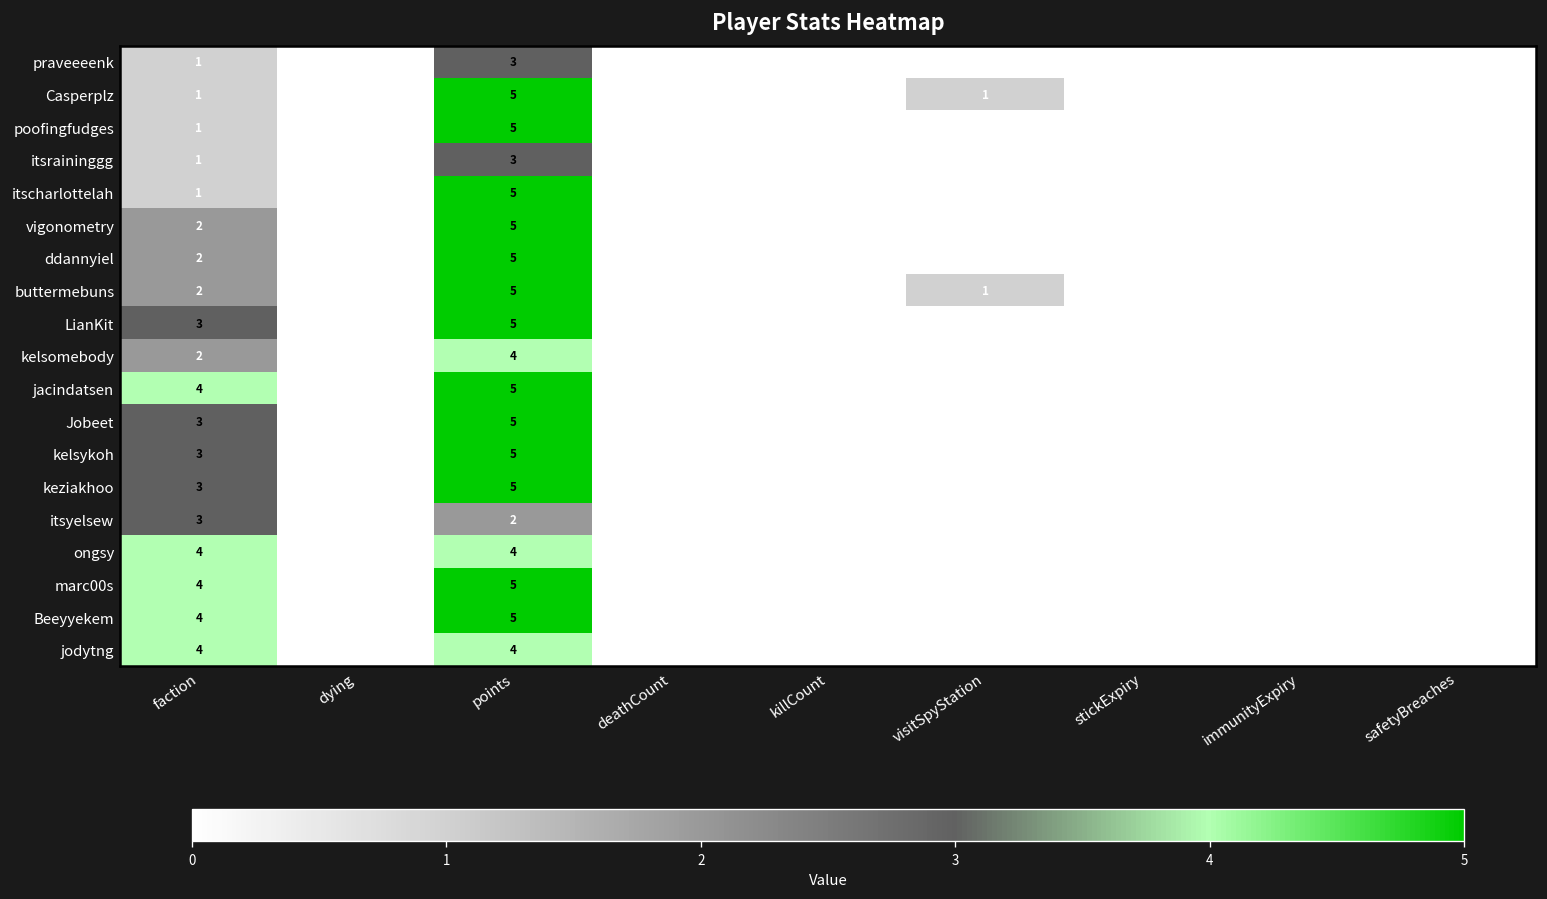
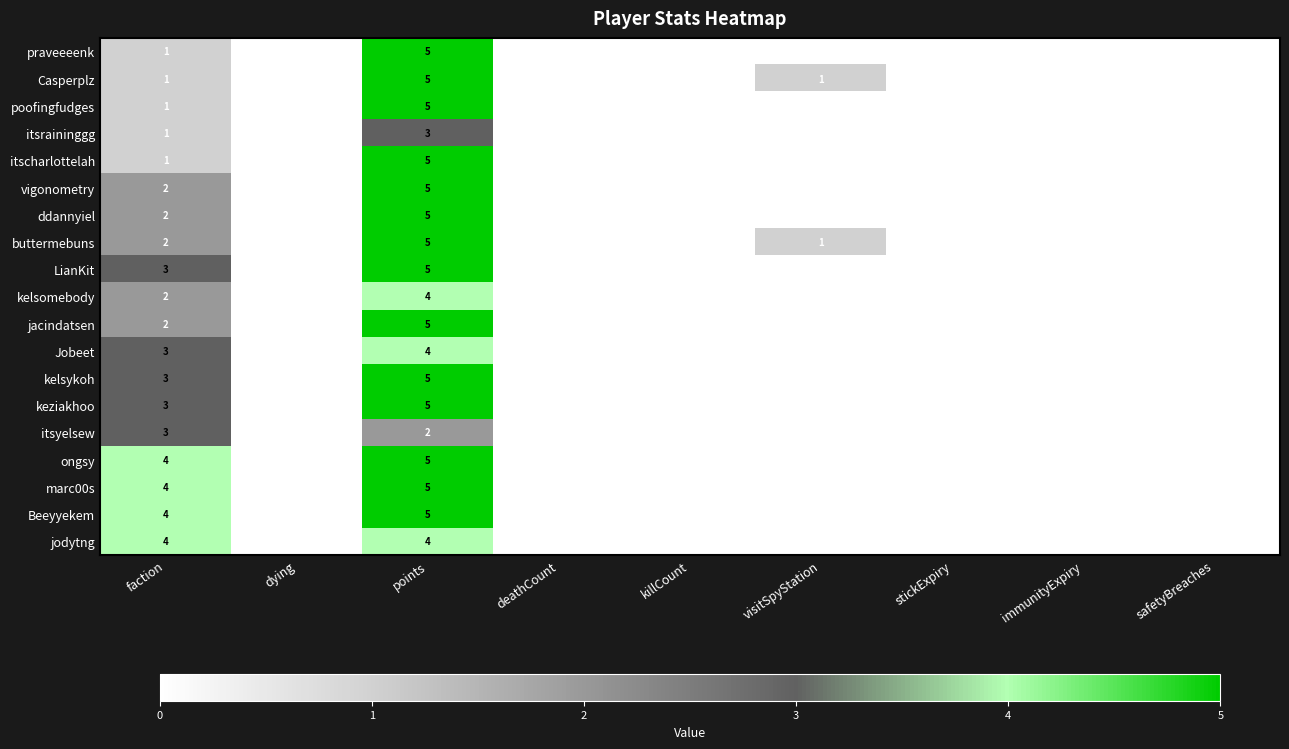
praveeeenk, points: 3 -> 5
jacindatsen, faction: 4 -> 2
Jobeet, points: 5 -> 4
ongsy, points: 4 -> 5
